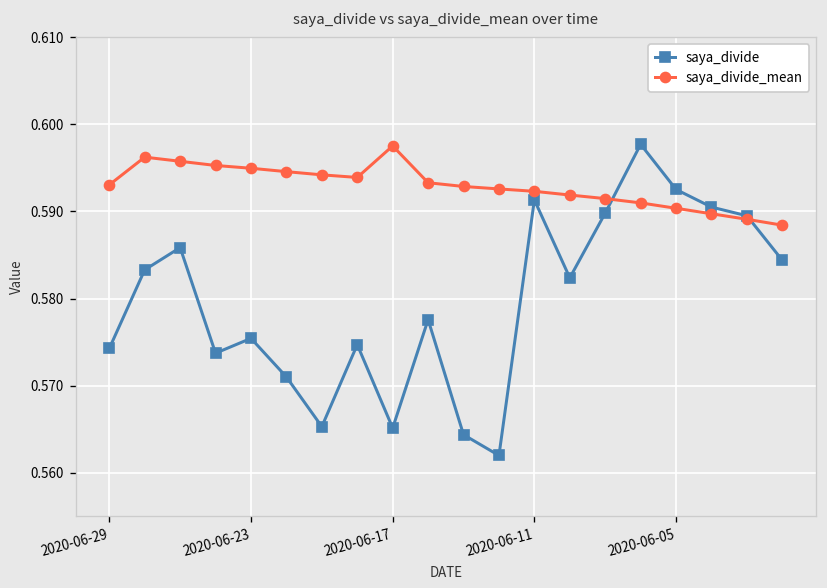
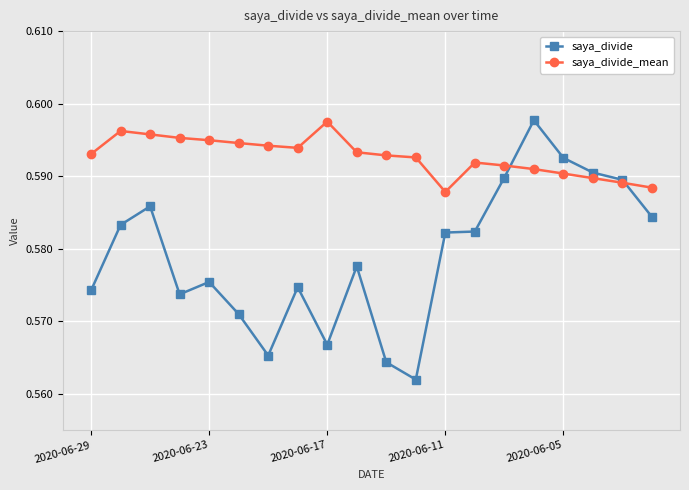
saya_divide, 2020-06-17: 0.565 -> 0.567
saya_divide, 2020-06-11: 0.591 -> 0.582
saya_divide_mean, 2020-06-11: 0.592 -> 0.588
